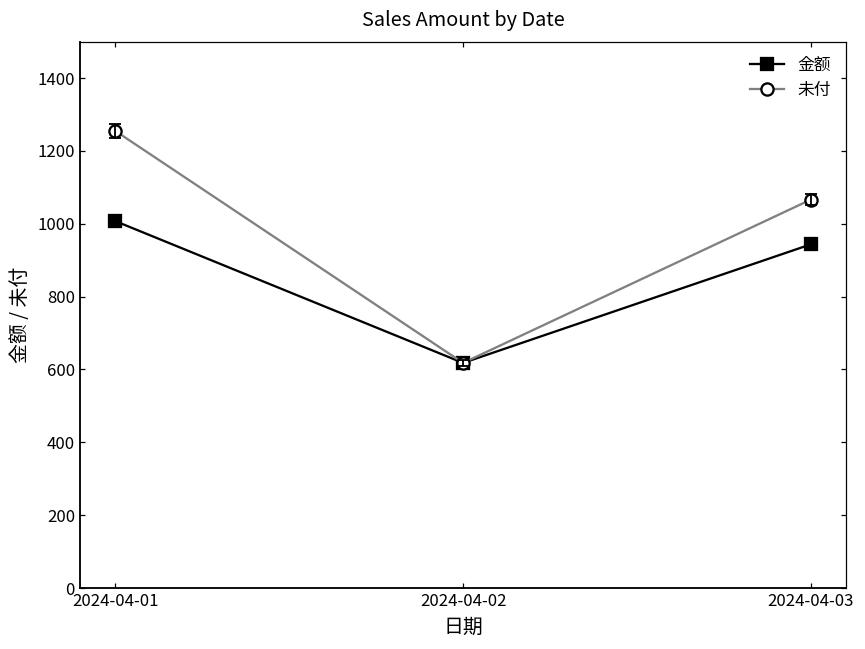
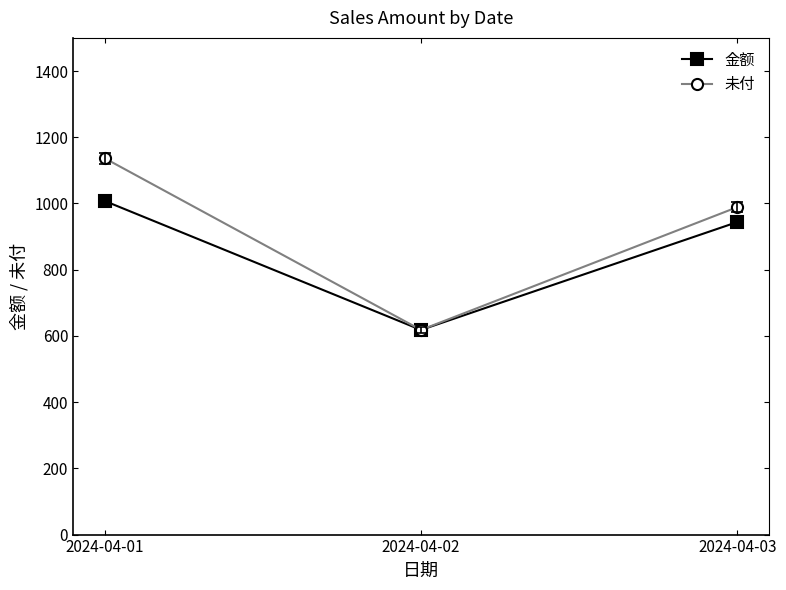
未付, 2024-04-01: 1260 -> 1140
未付, 2024-04-03: 1070 -> 990
